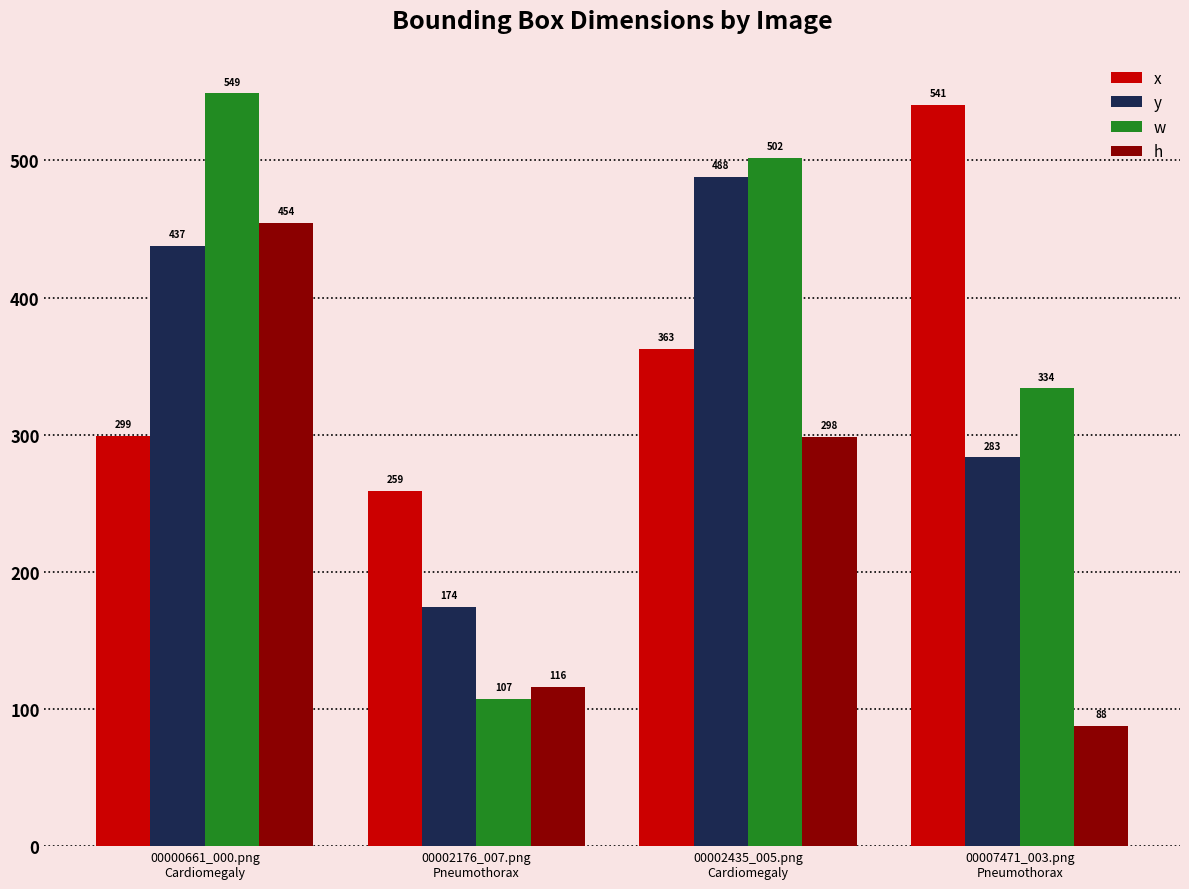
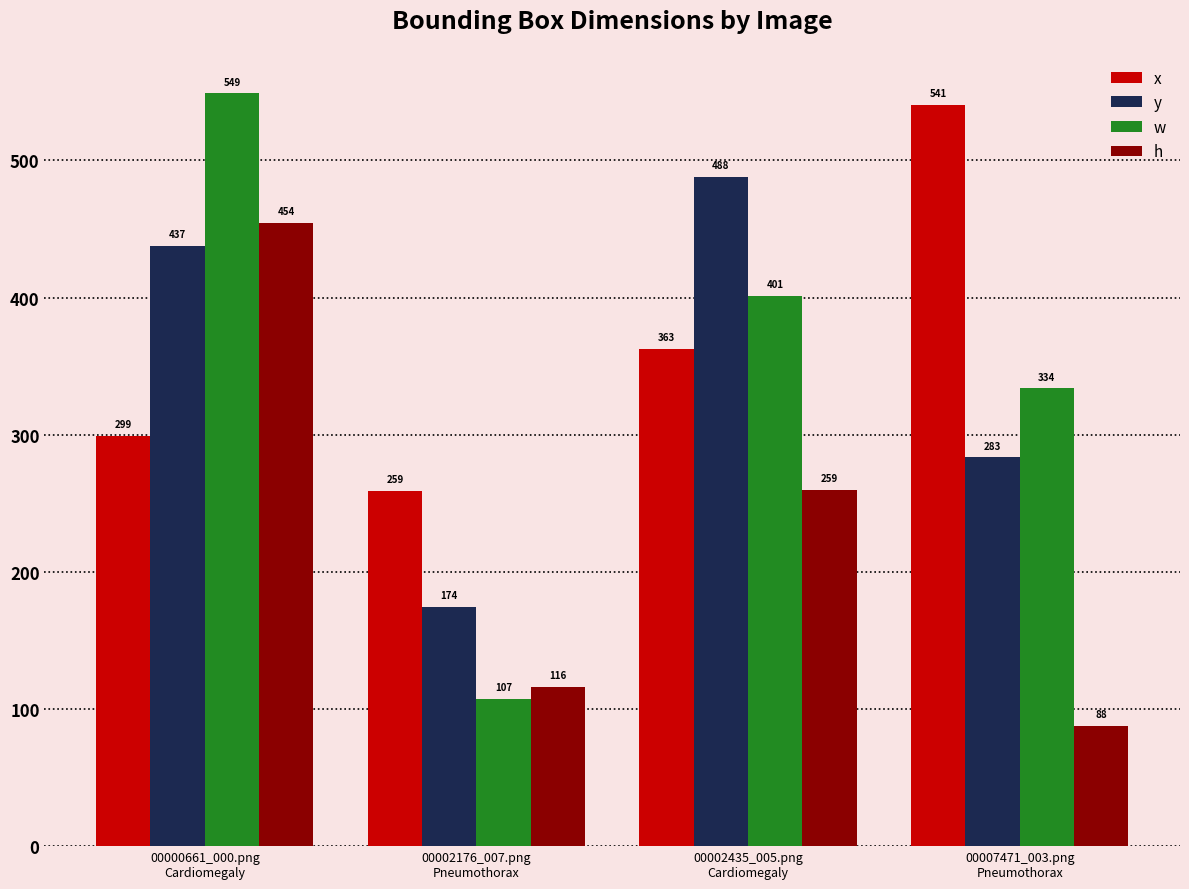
w, 00002435_005.png Cardiomegaly: 502 -> 401
h, 00002435_005.png Cardiomegaly: 298 -> 259
